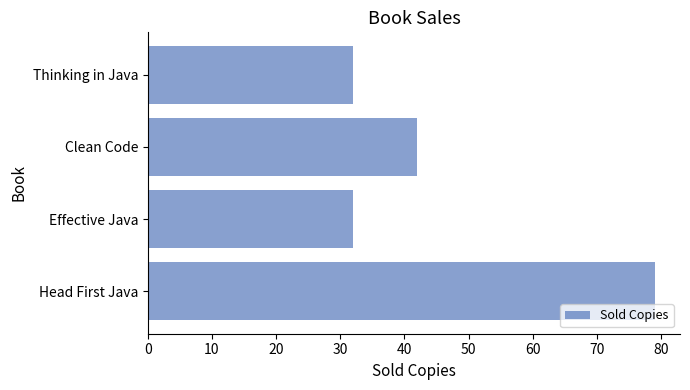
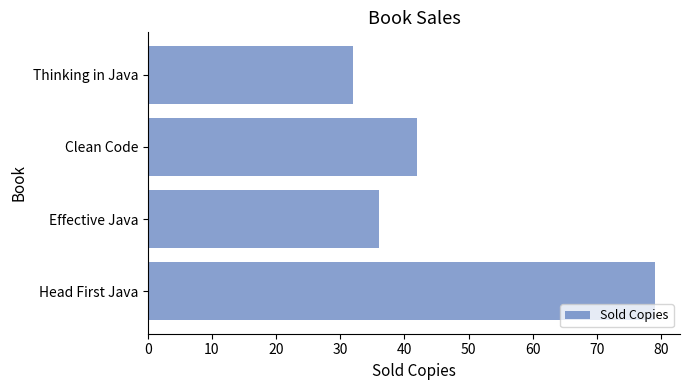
Effective Java: 32 -> 36
